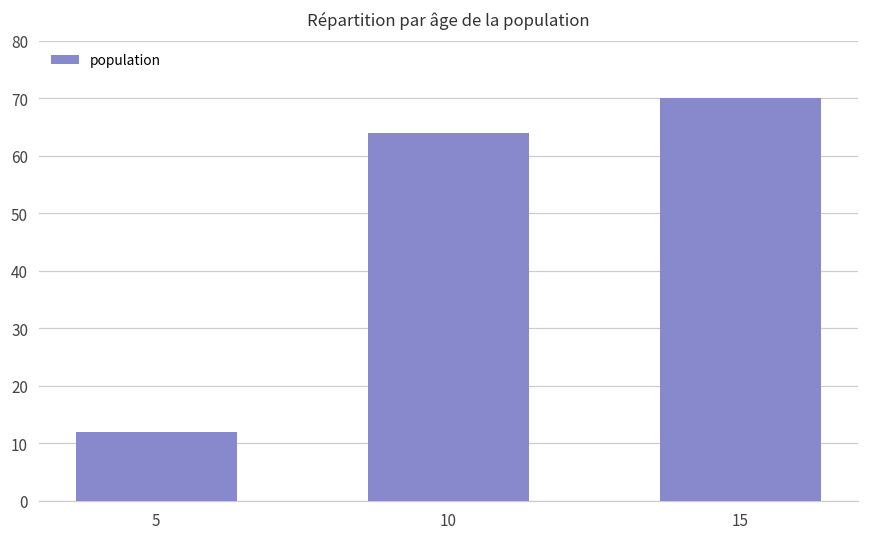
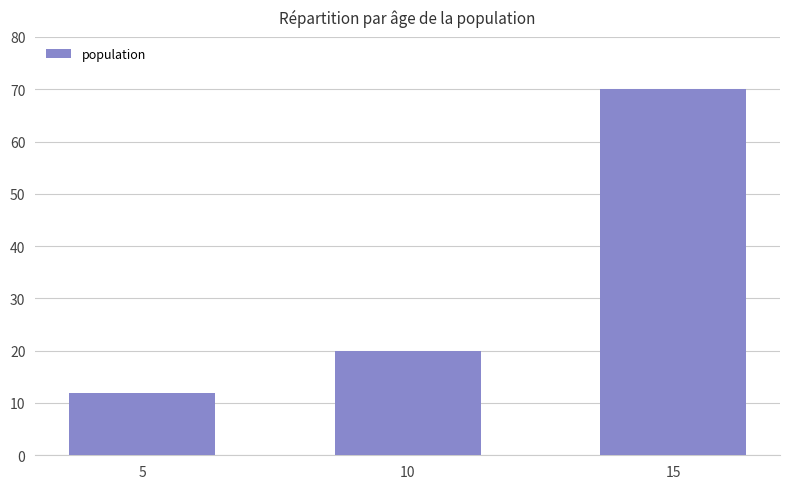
10: 64 -> 20
